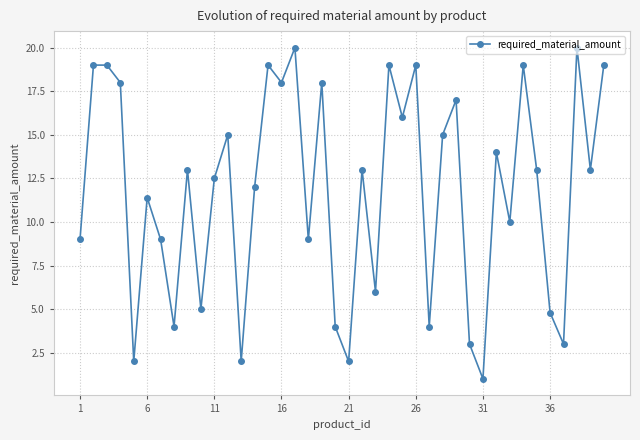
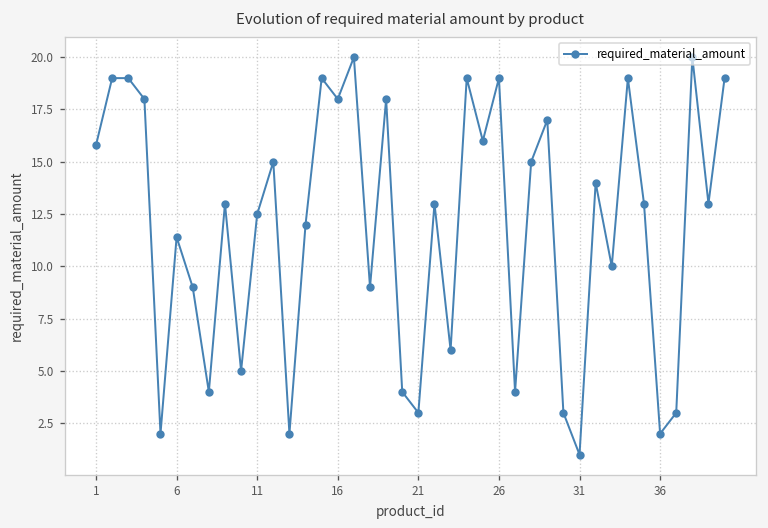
1: 9.0 -> 15.8
21: 2 -> 3
36: 4.8 -> 2.0
